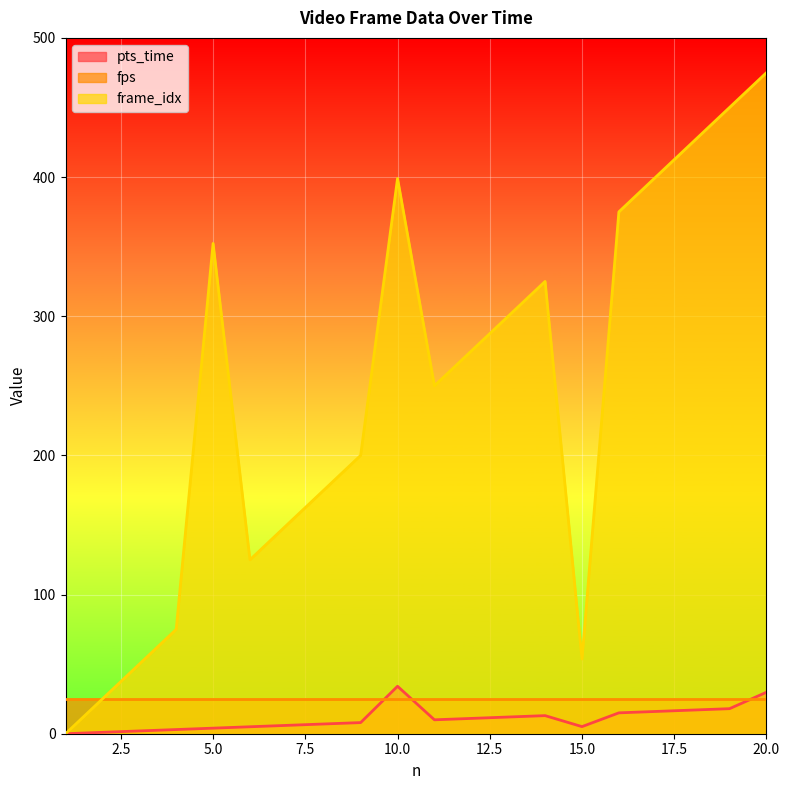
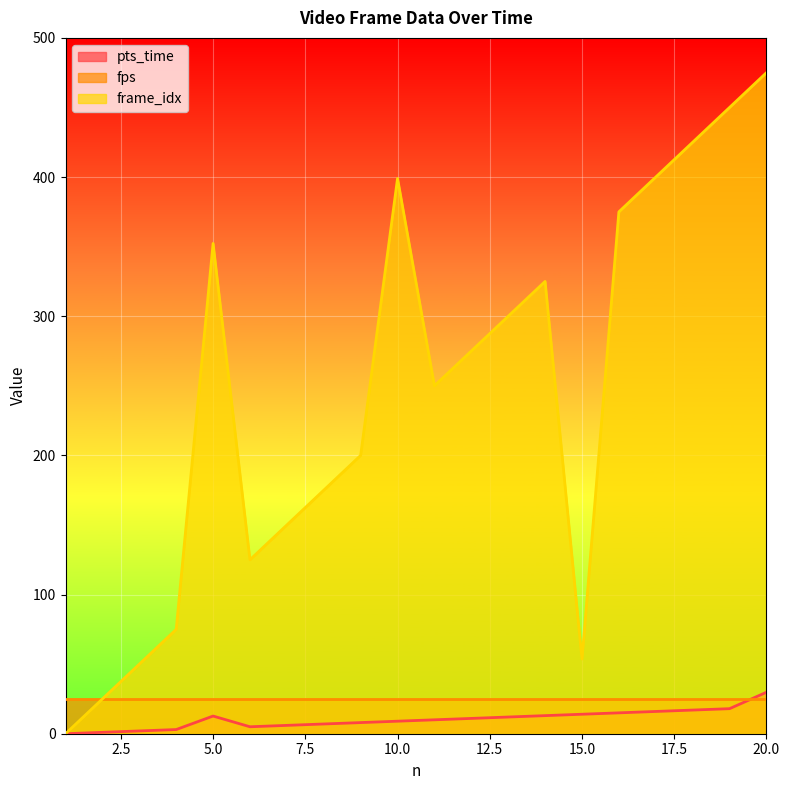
pts_time, 5.0: 4 -> 13
pts_time, 10.0: 34 -> 9
pts_time, 15.0: 5 -> 14
